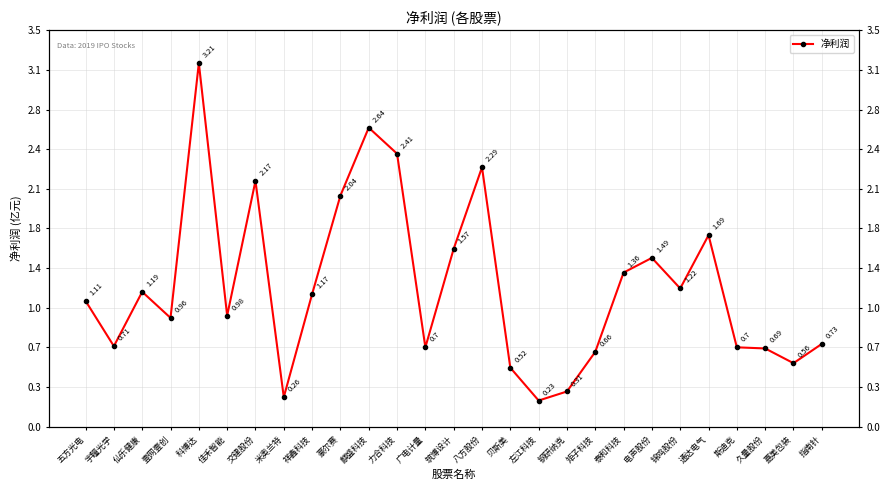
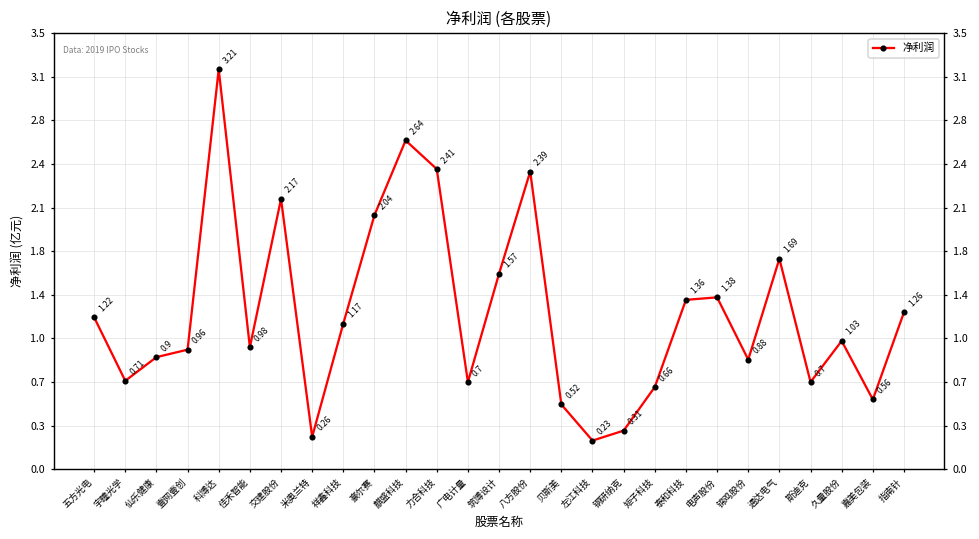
五方光电: 1.11 -> 1.22
仙乐健康: 1.19 -> 0.9
八方股份: 2.29 -> 2.39
电声股份: 1.49 -> 1.38
锦鸡股份: 1.22 -> 0.88
久量股份: 0.69 -> 1.03
指南针: 0.73 -> 1.26
